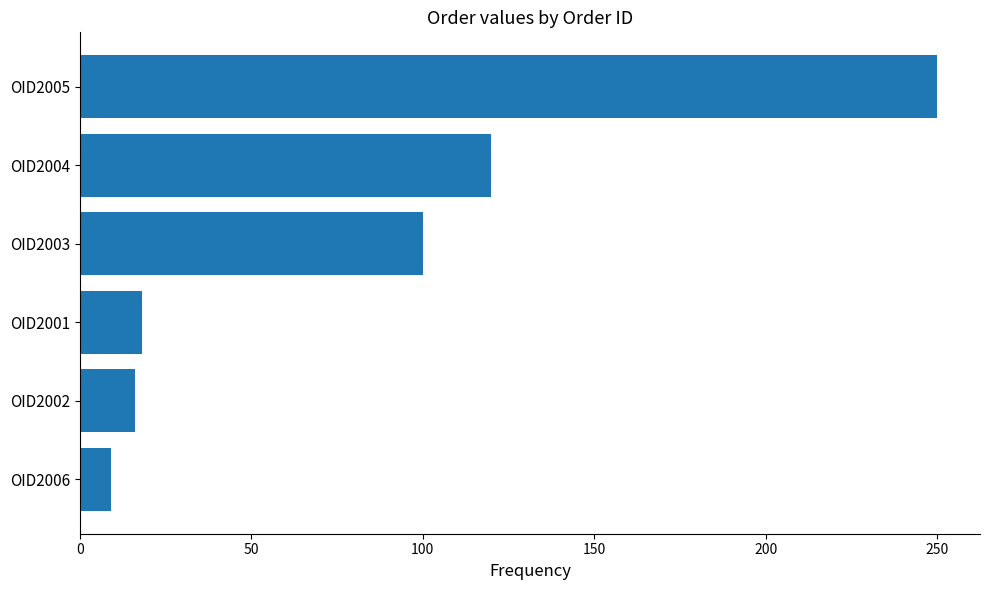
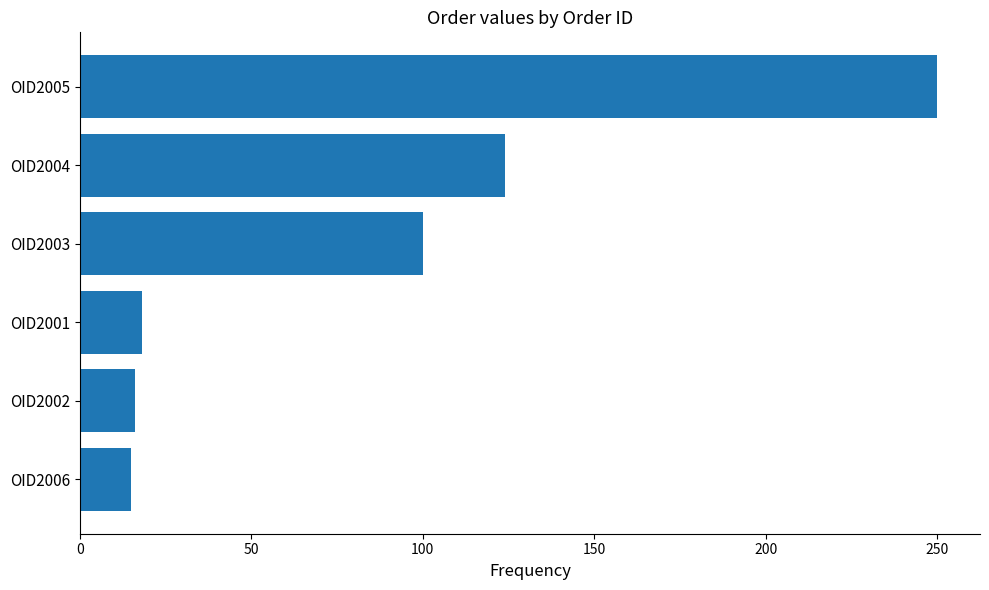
OID2004: 120 -> 124
OID2006: 9 -> 15
